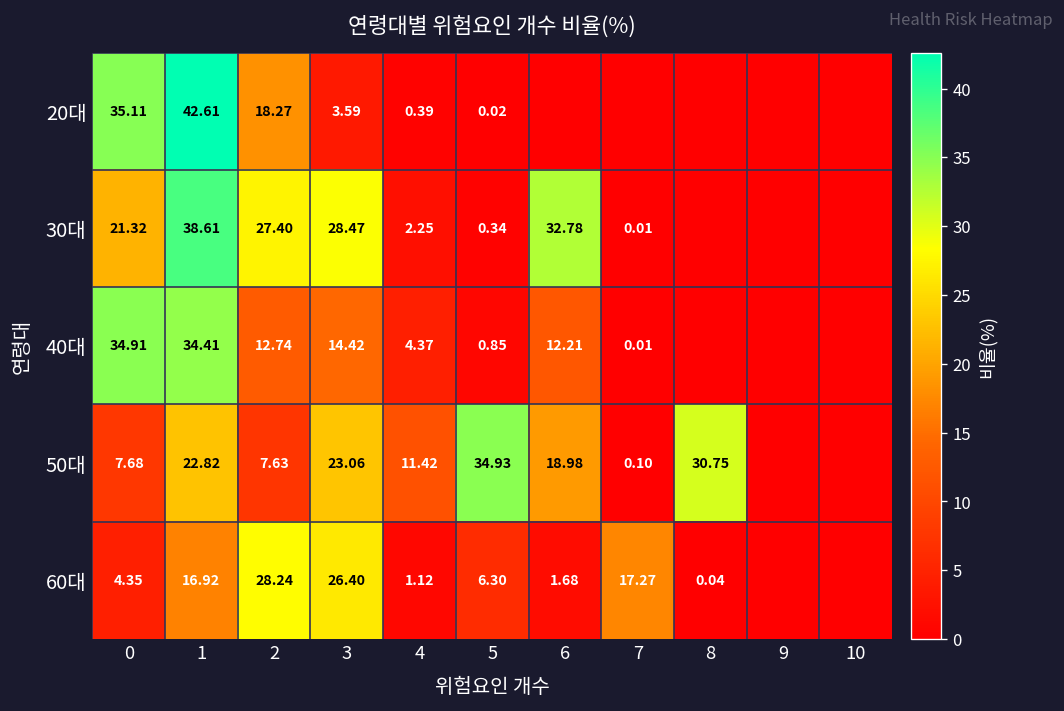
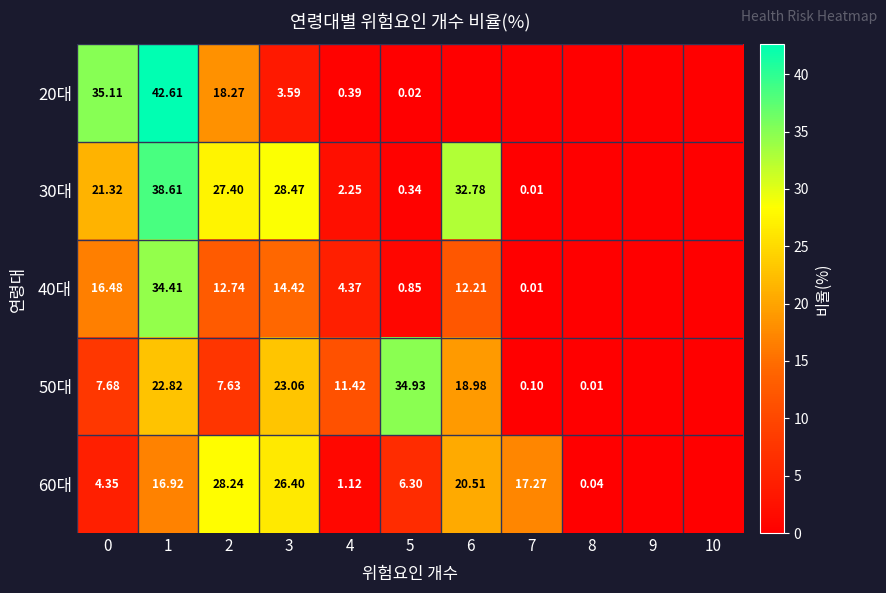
40대, 0: 34.91 -> 16.48
50대, 8: 30.75 -> 0.01
60대, 6: 1.68 -> 20.51
